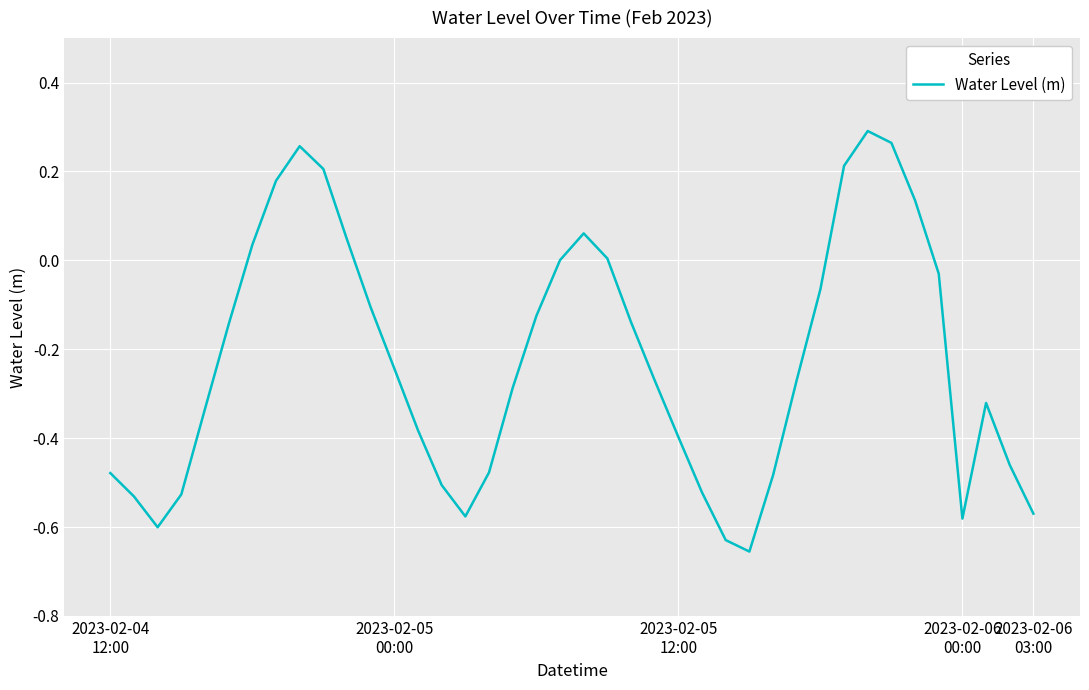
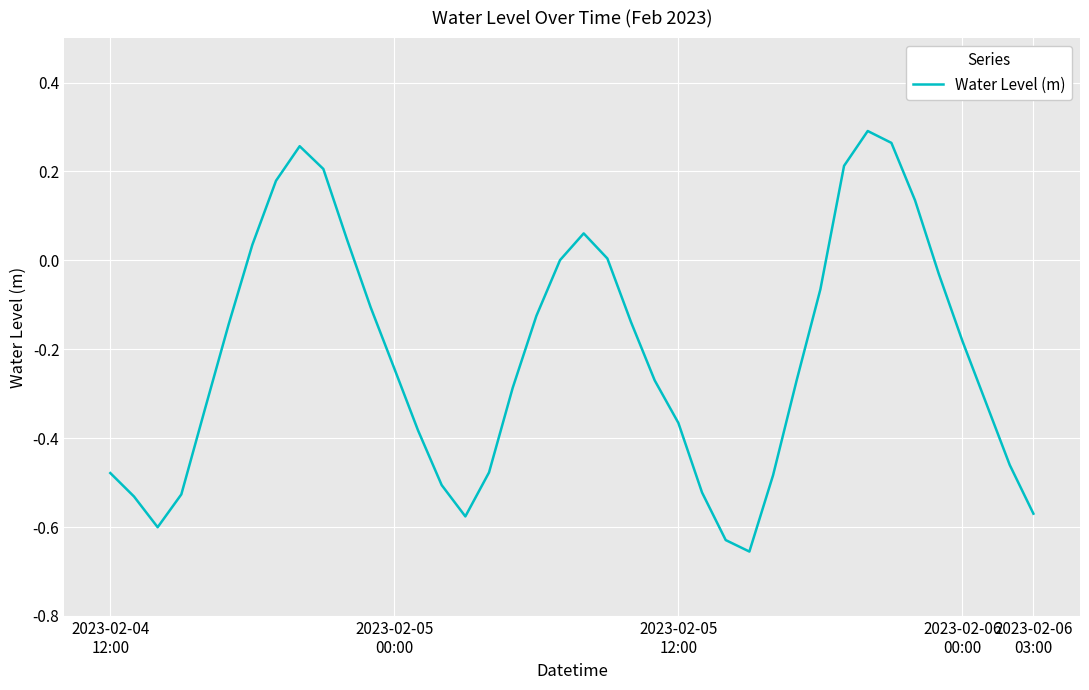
2023-02-05 12:00: -0.40 -> -0.37
2023-02-06 00:00: -0.58 -> -0.18
